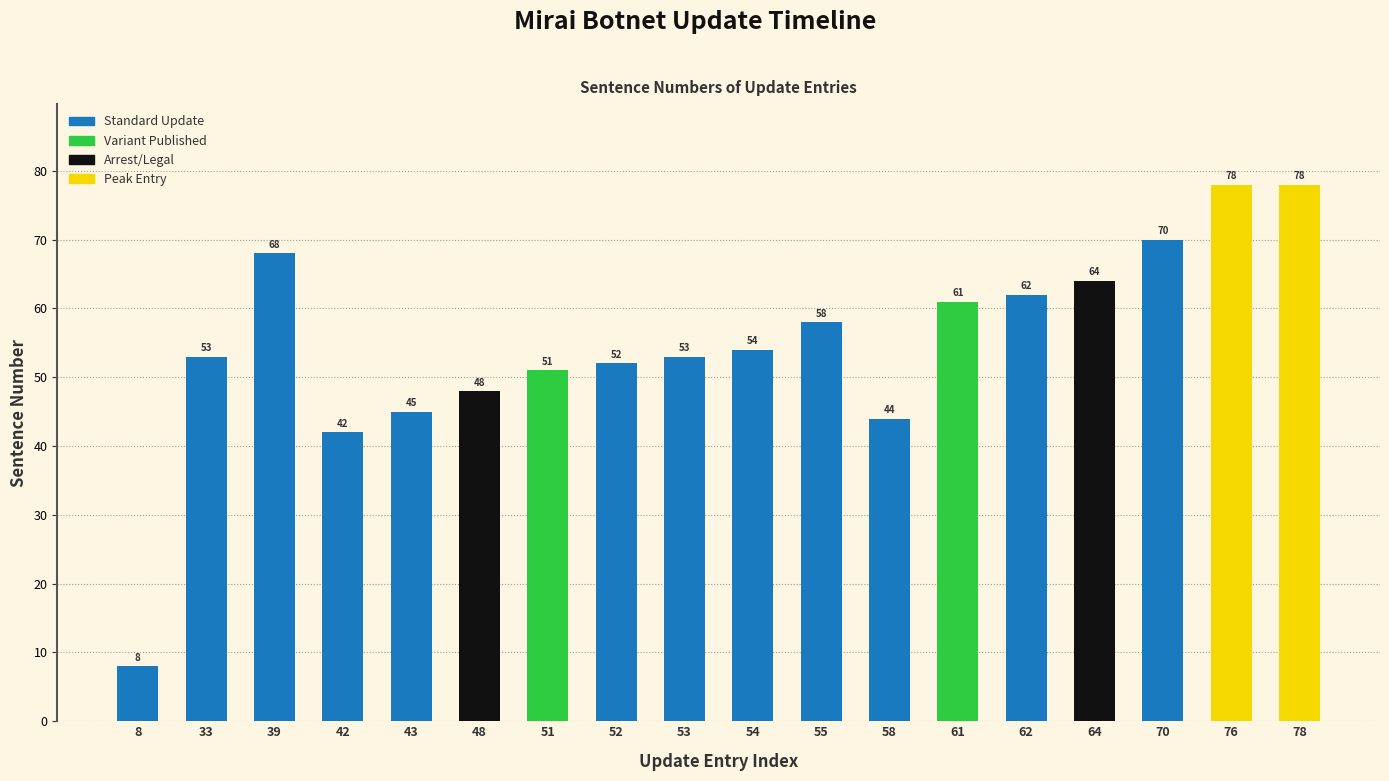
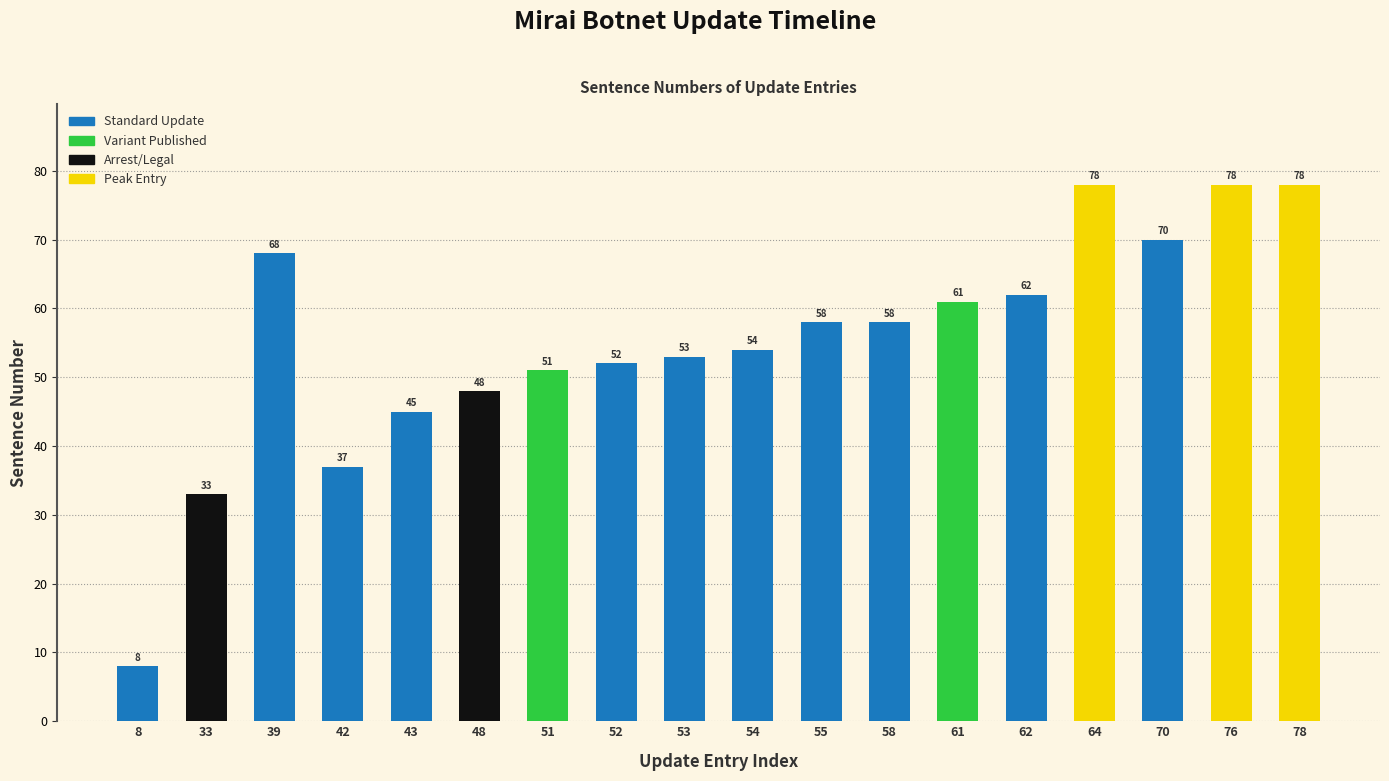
33: 53 -> 33
42: 42 -> 37
58: 44 -> 58
64: 64 -> 78
